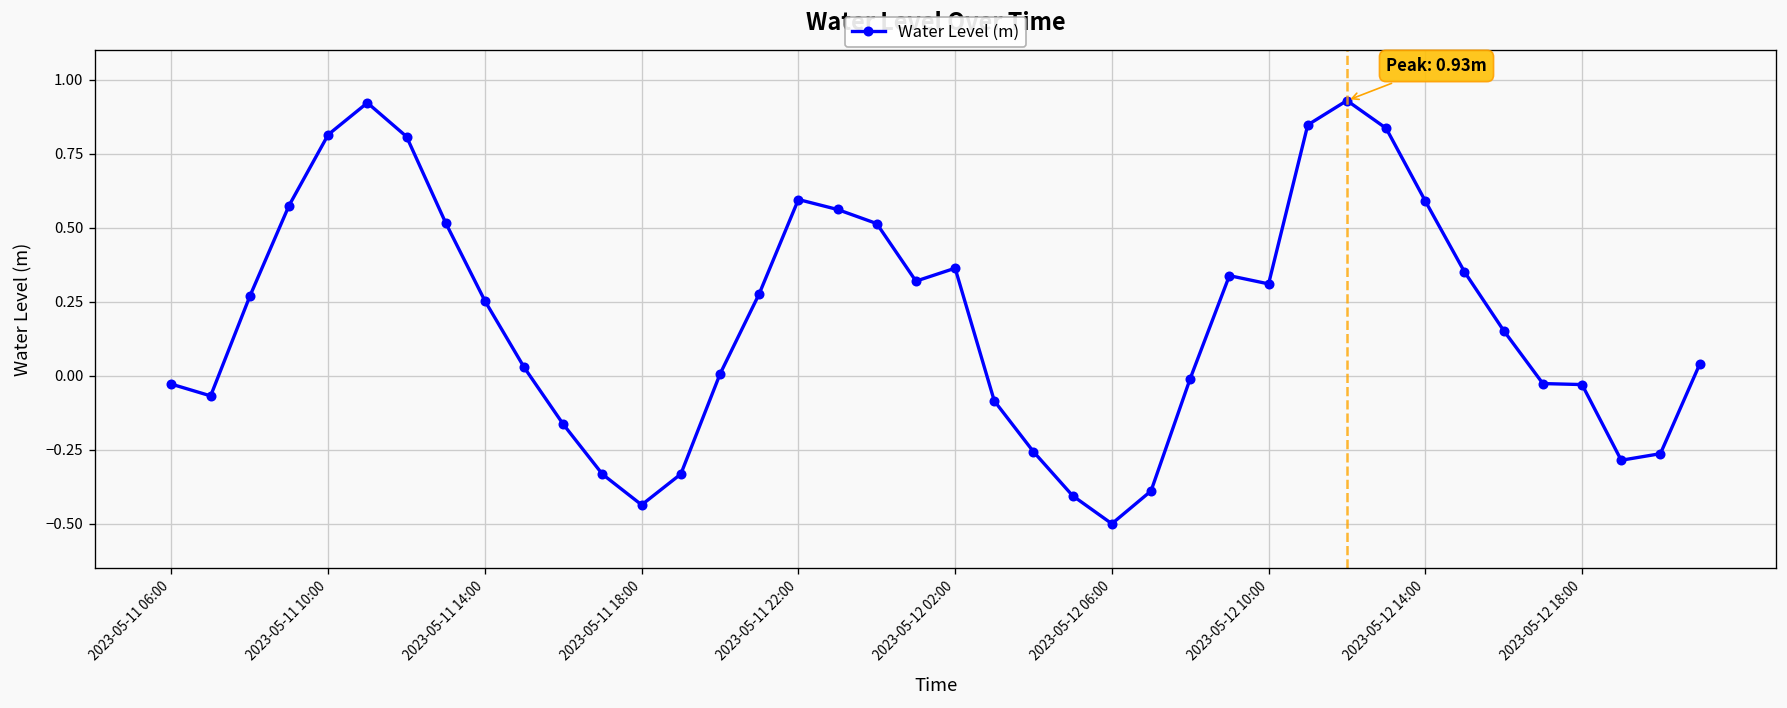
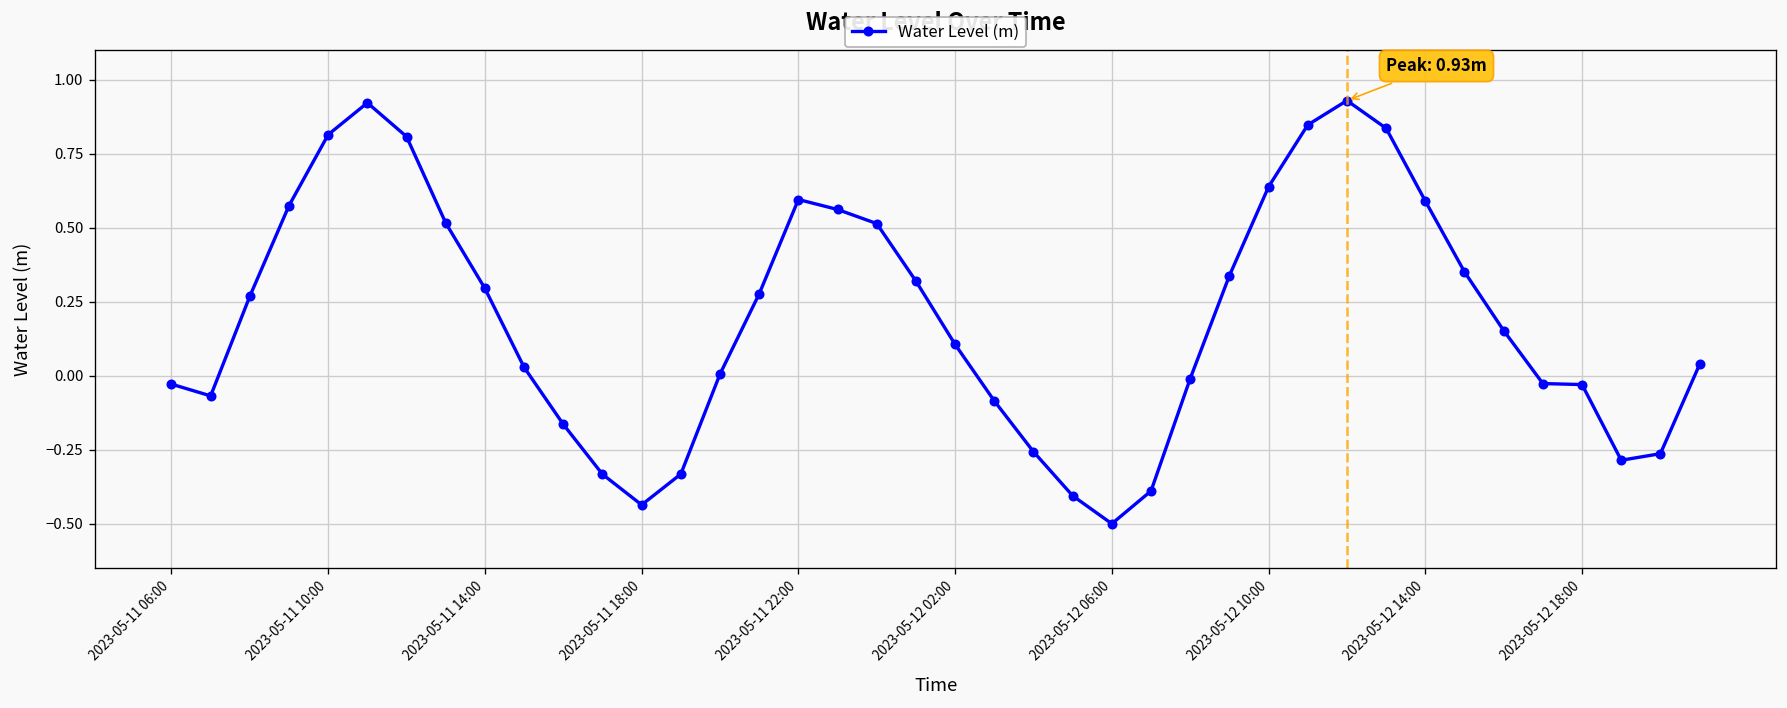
2023-05-11 14:00: 0.25 -> 0.29
2023-05-12 02:00: 0.36 -> 0.11
2023-05-12 10:00: 0.31 -> 0.64
